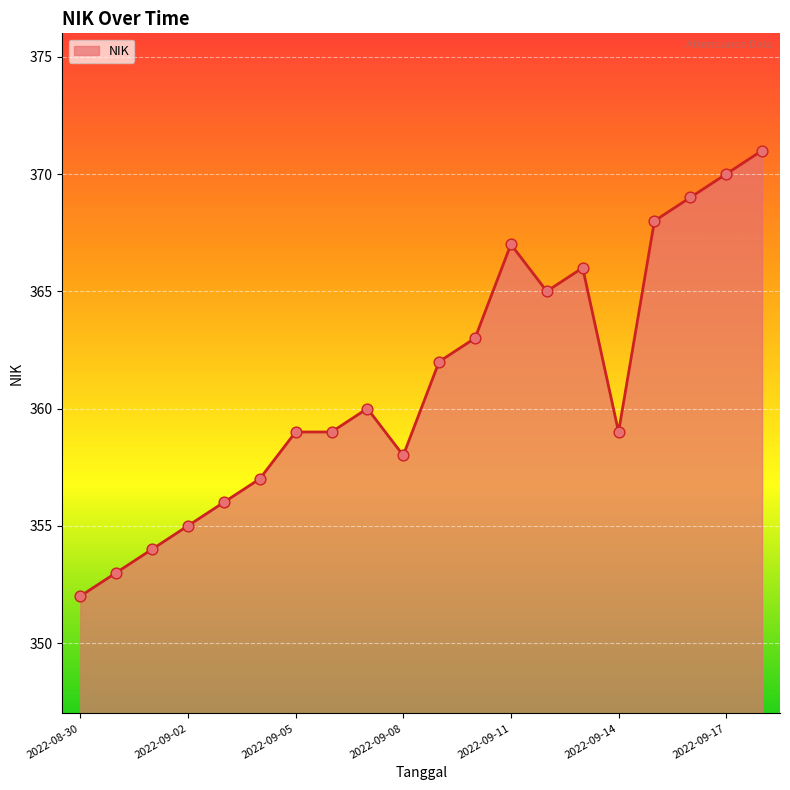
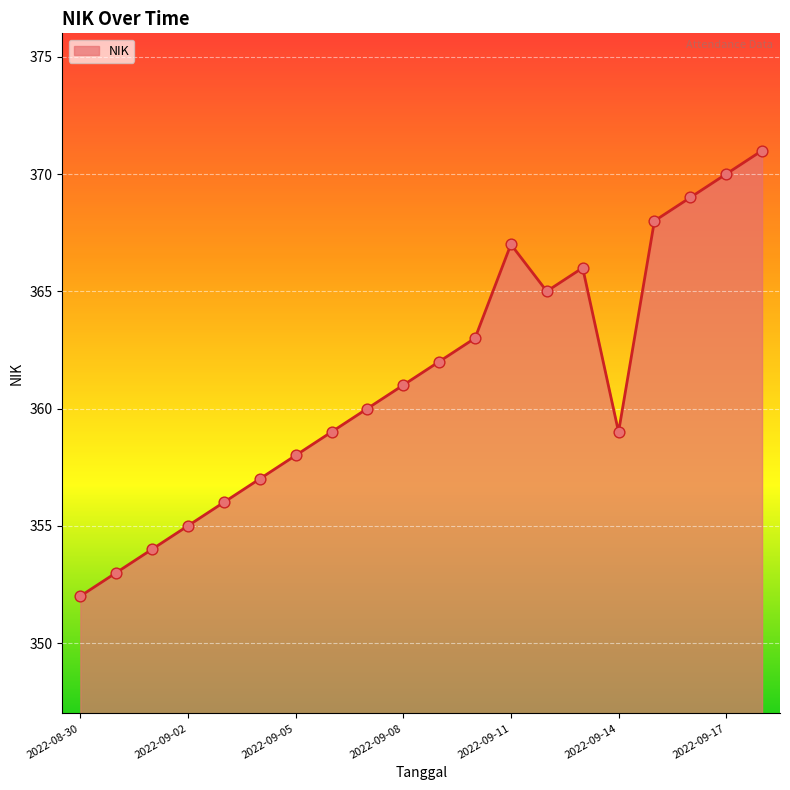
2022-09-05: 359 -> 358
2022-09-08: 358 -> 361
